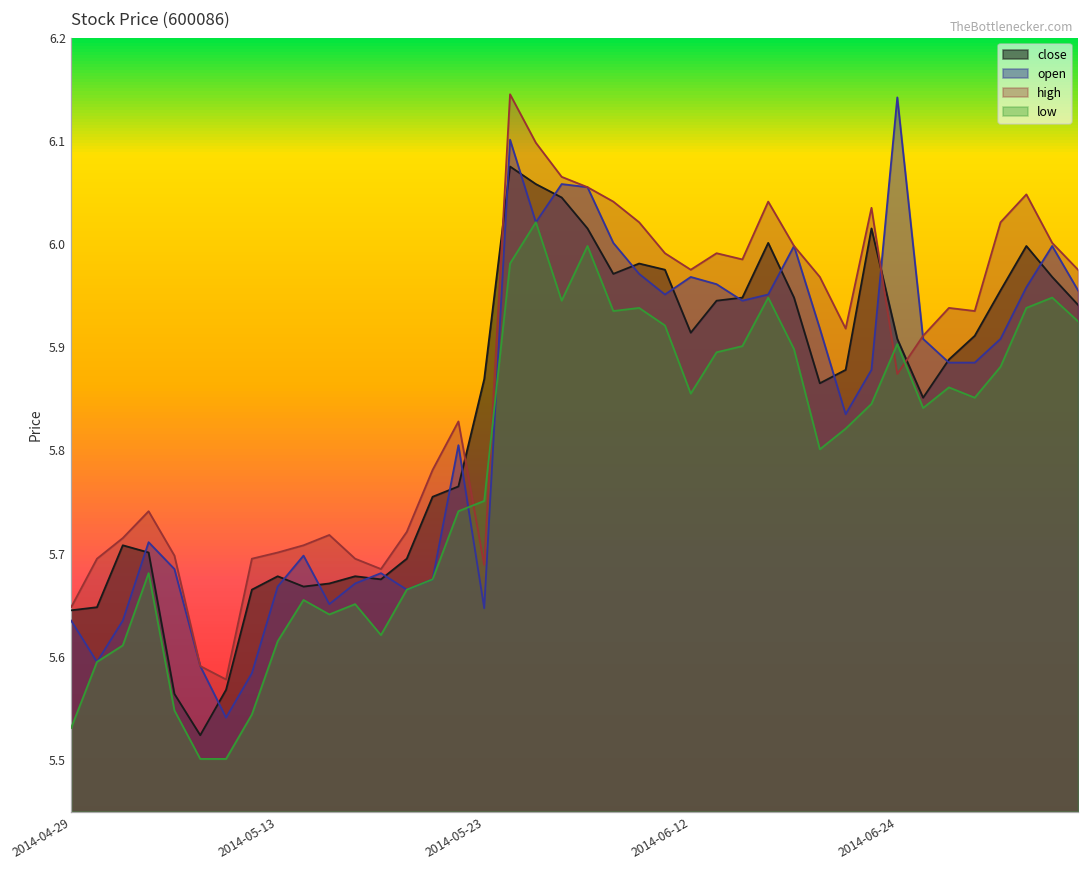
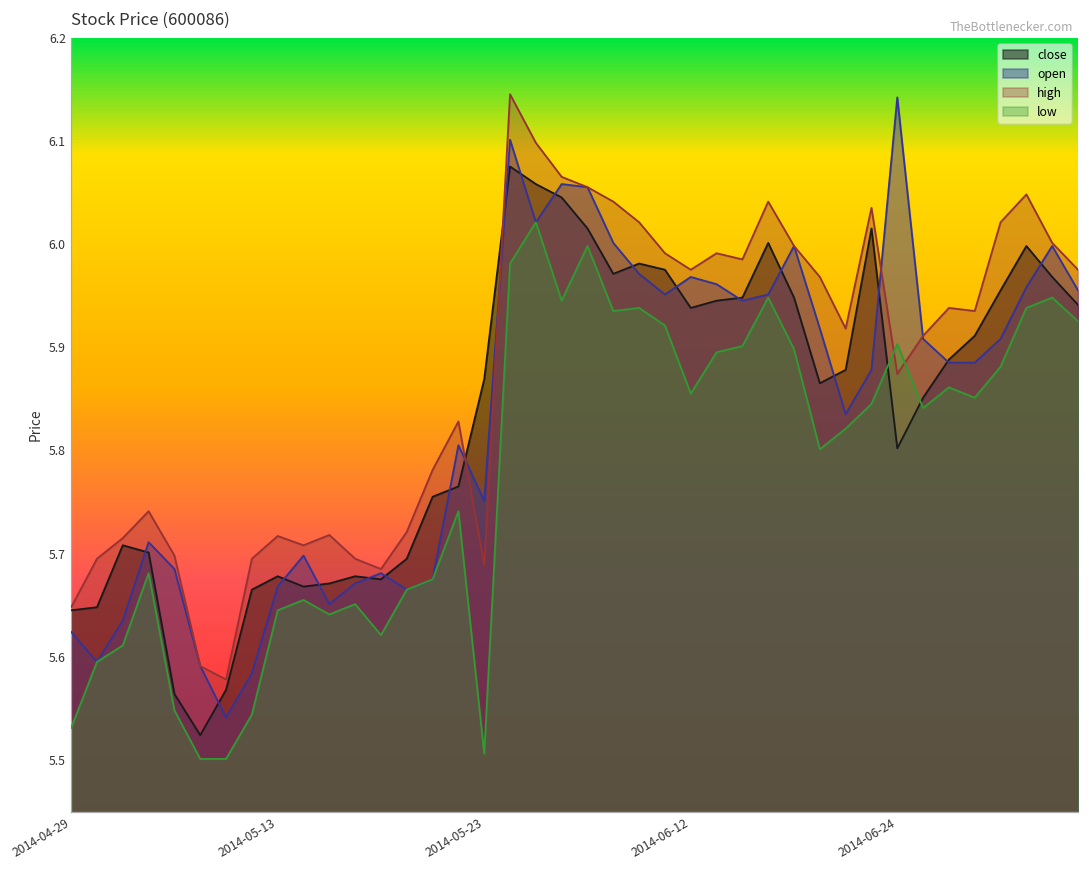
open, 2014-04-29: 5.64 -> 5.62
high, 2014-05-13: 5.70 -> 5.72
low, 2014-05-13: 5.62 -> 5.65
open, 2014-05-23: 5.65 -> 5.75
low, 2014-05-23: 5.75 -> 5.51
close, 2014-06-12: 5.91 -> 5.94
close, 2014-06-24: 5.91 -> 5.80
